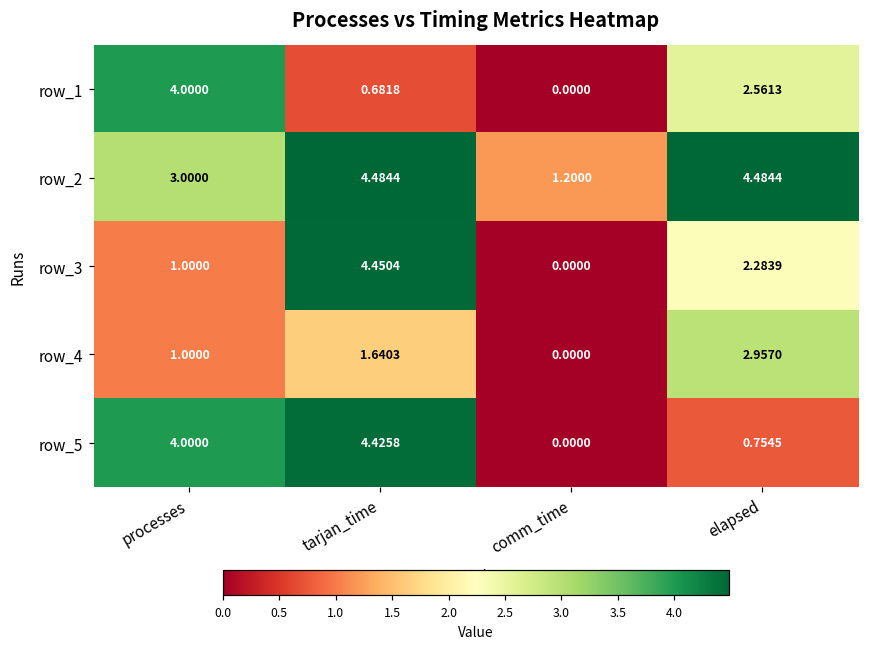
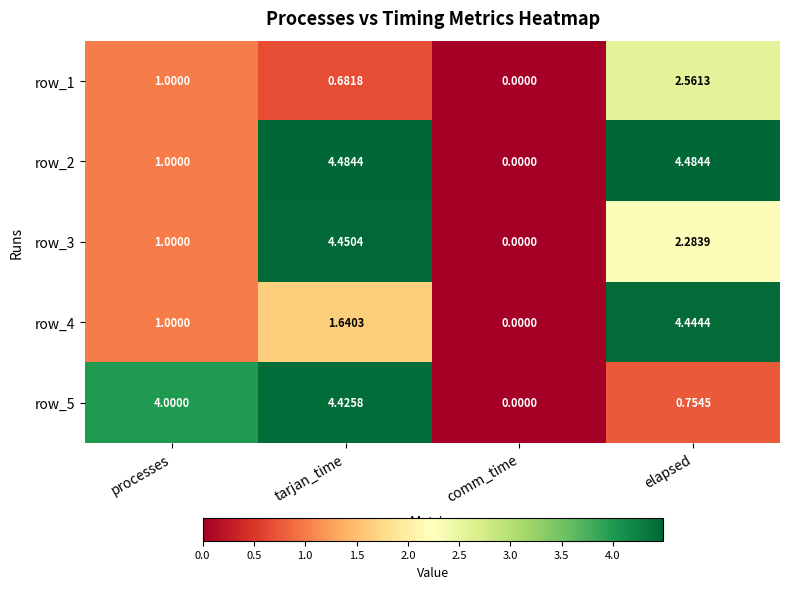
row_1, processes: 4.0000 -> 1.0000
row_2, processes: 3.0000 -> 1.0000
row_2, comm_time: 1.2000 -> 0.0000
row_4, elapsed: 2.9570 -> 4.4444
